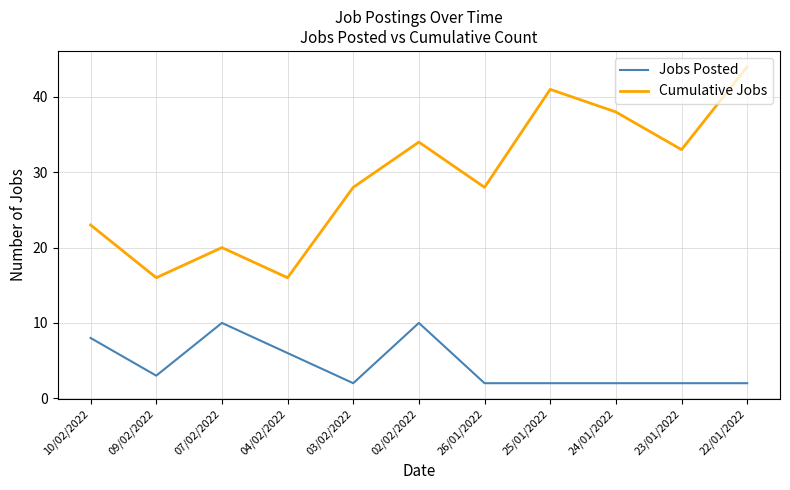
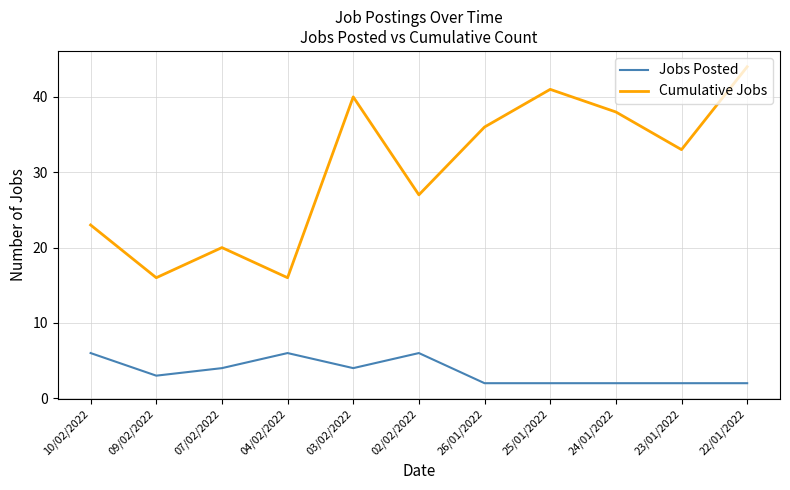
Jobs Posted, 10/02/2022: 8 -> 6
Jobs Posted, 07/02/2022: 10 -> 4
Jobs Posted, 03/02/2022: 2 -> 4
Cumulative Jobs, 03/02/2022: 28 -> 40
Jobs Posted, 02/02/2022: 10 -> 6
Cumulative Jobs, 02/02/2022: 34 -> 27
Cumulative Jobs, 26/01/2022: 28 -> 36
